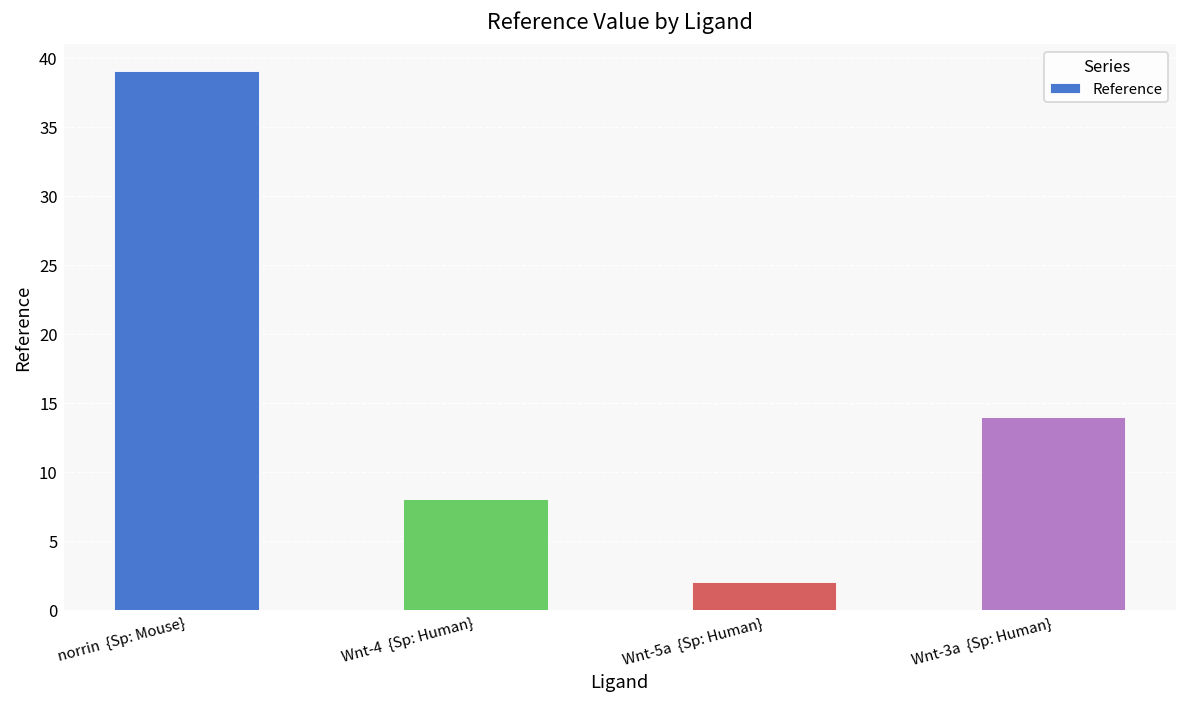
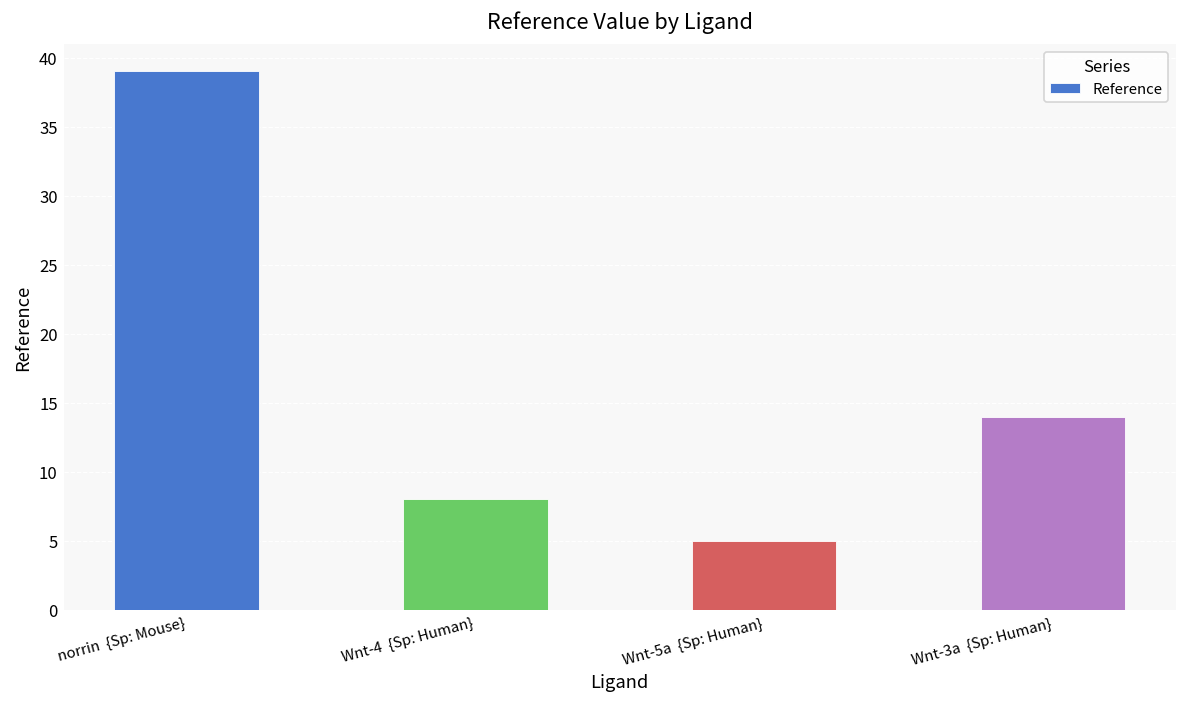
Wnt-5a {Sp: Human}: 2 -> 5
